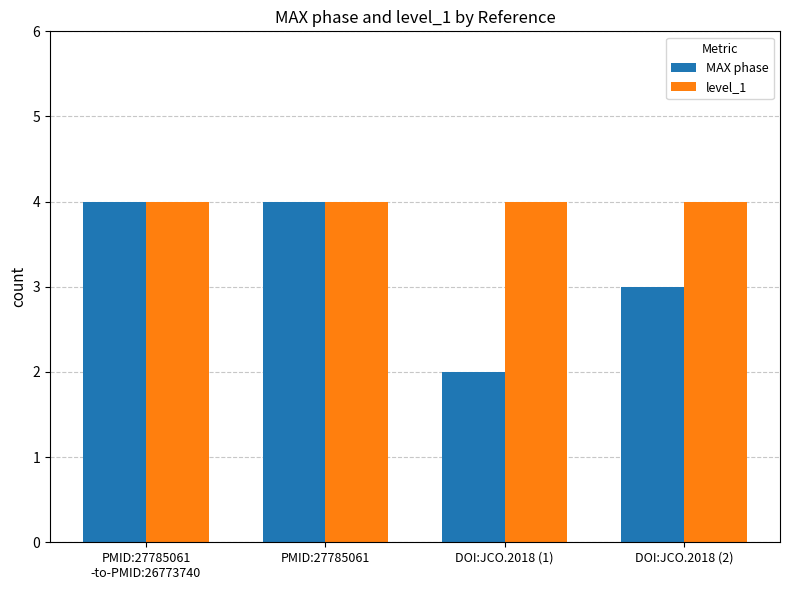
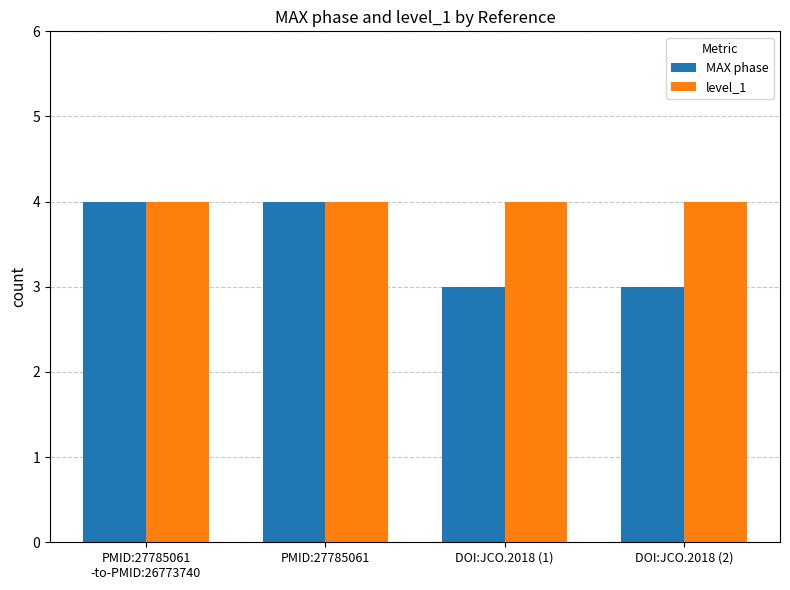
MAX phase, DOI:JCO.2018 (1): 2 -> 3
